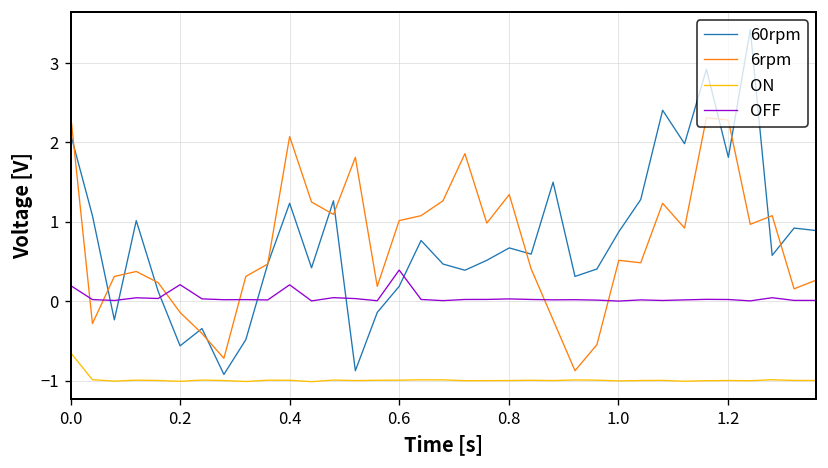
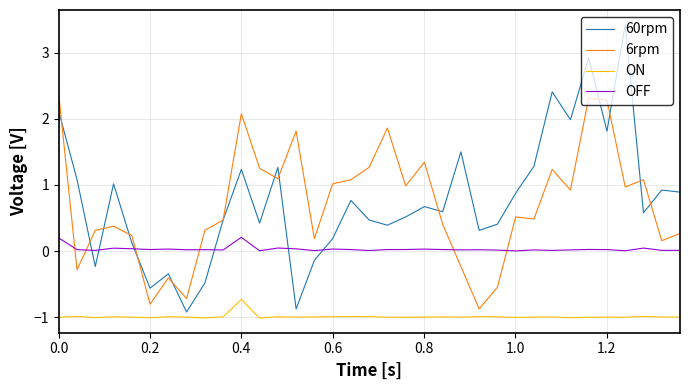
ON, 0.0: -0.6 -> -1.0
6rpm, 0.2: -0.1 -> -0.8
OFF, 0.2: 0.2 -> 0.0
ON, 0.4: -1.0 -> -0.7
OFF, 0.6: 0.4 -> 0.0
